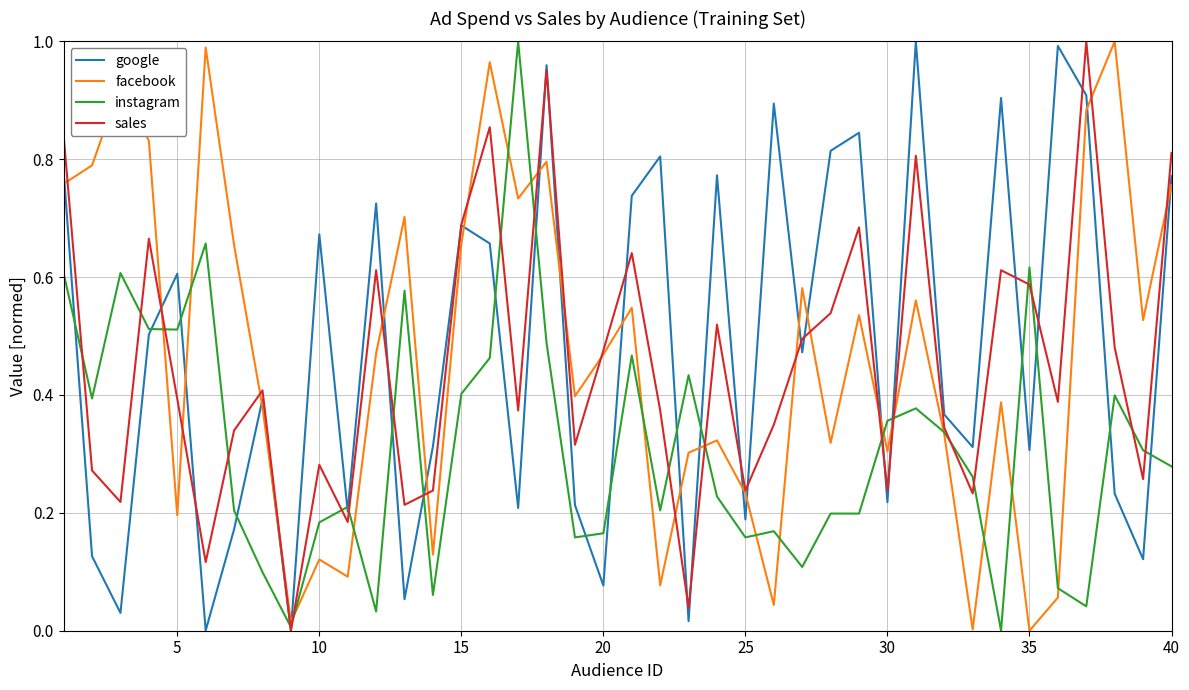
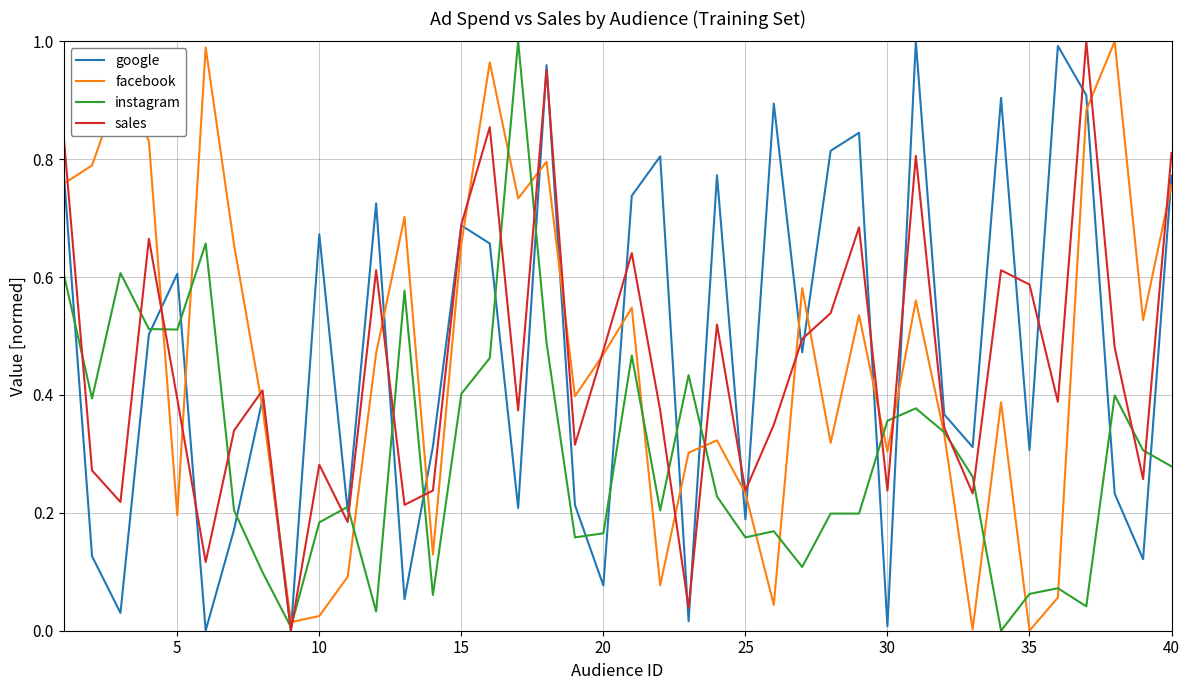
facebook, 10: 0.12 -> 0.03
google, 30: 0.22 -> 0.01
instagram, 35: 0.62 -> 0.06
